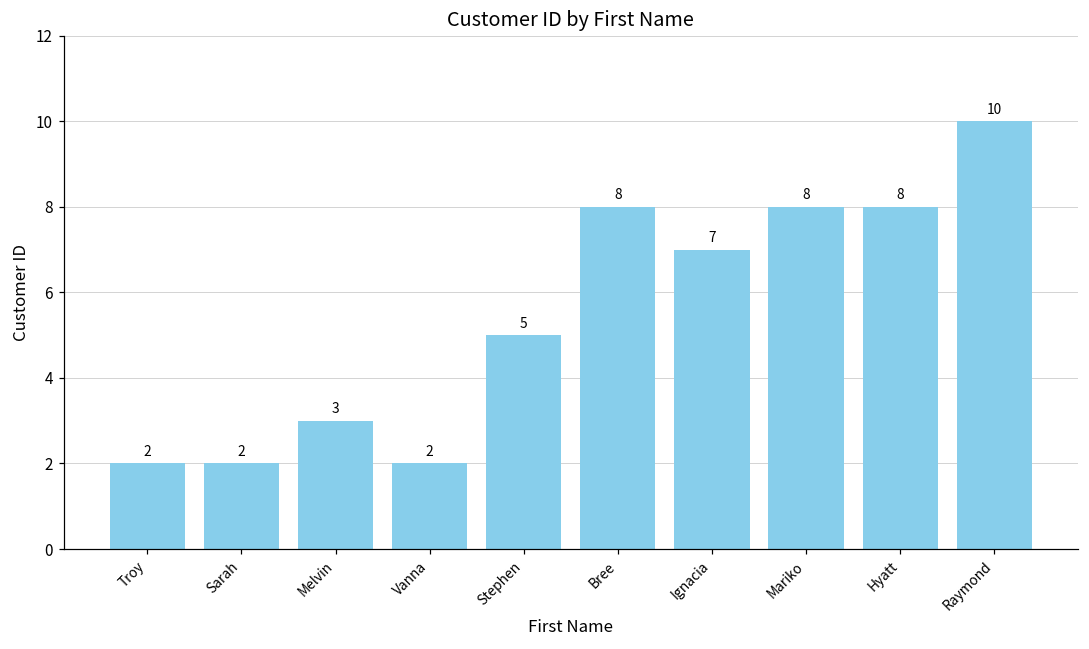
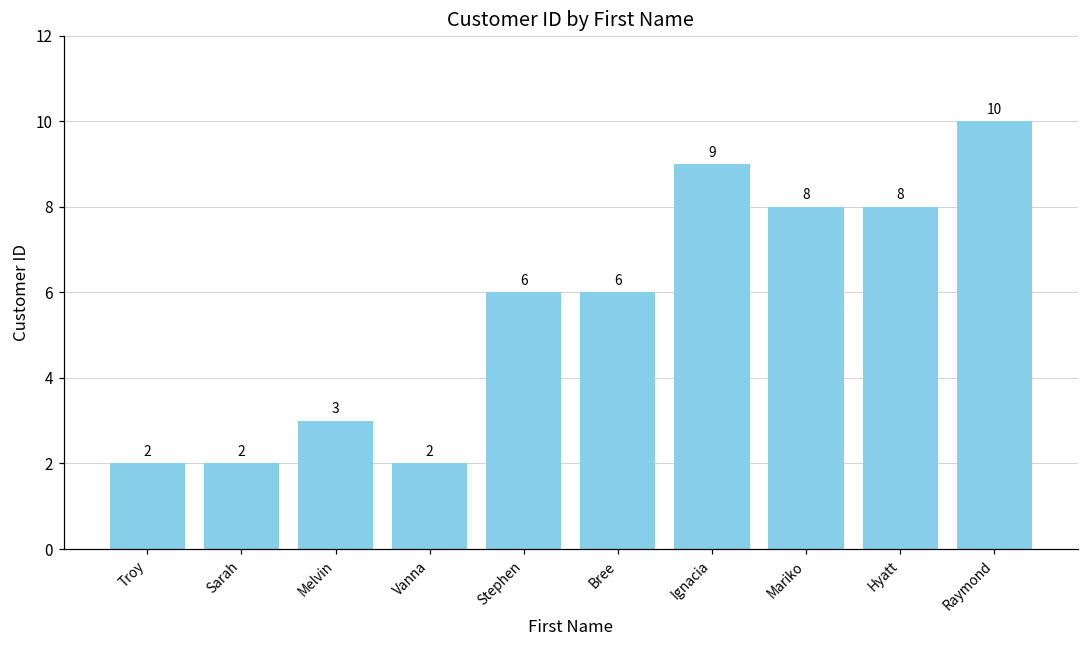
Stephen: 5 -> 6
Bree: 8 -> 6
Ignacia: 7 -> 9
